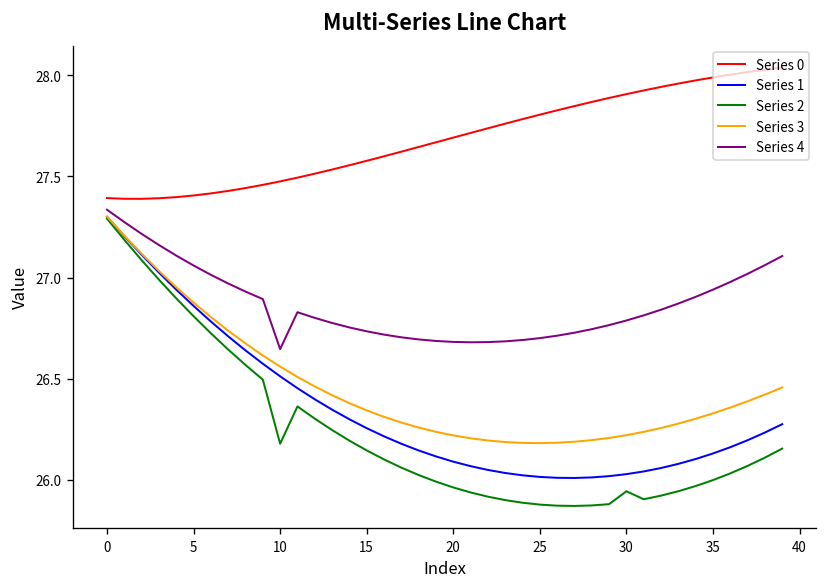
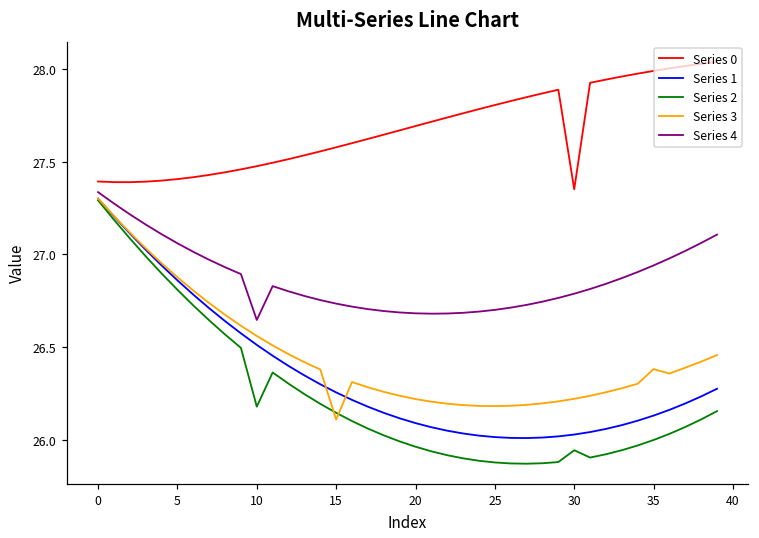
Series 3, 15: 26.34 -> 26.11
Series 0, 30: 27.91 -> 27.35
Series 3, 35: 26.33 -> 26.38
